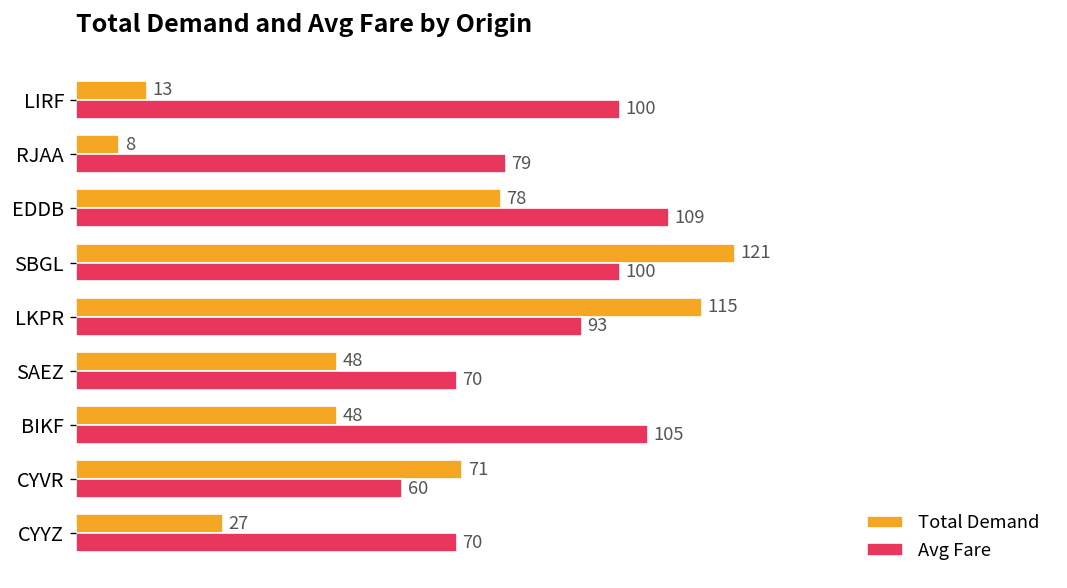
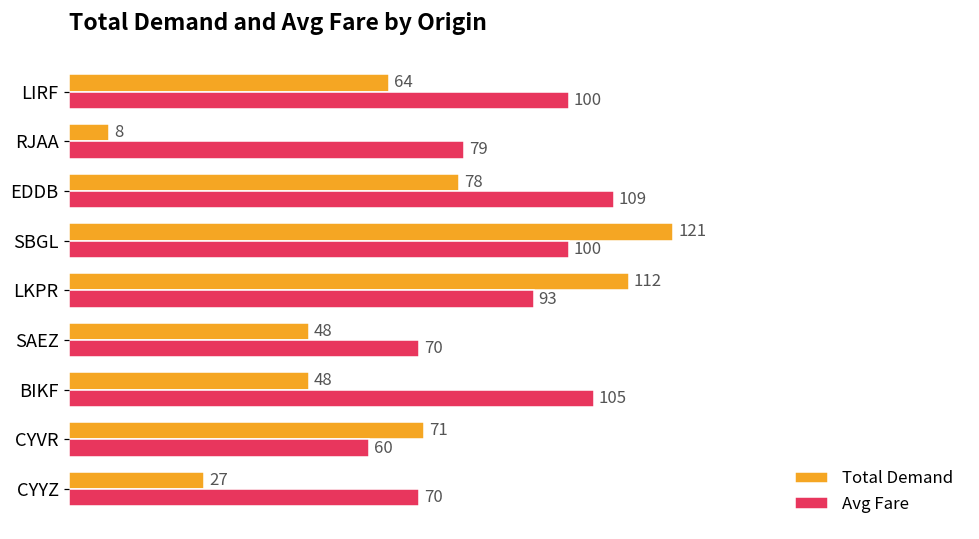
Total Demand, LIRF: 13 -> 64
Total Demand, LKPR: 115 -> 112
